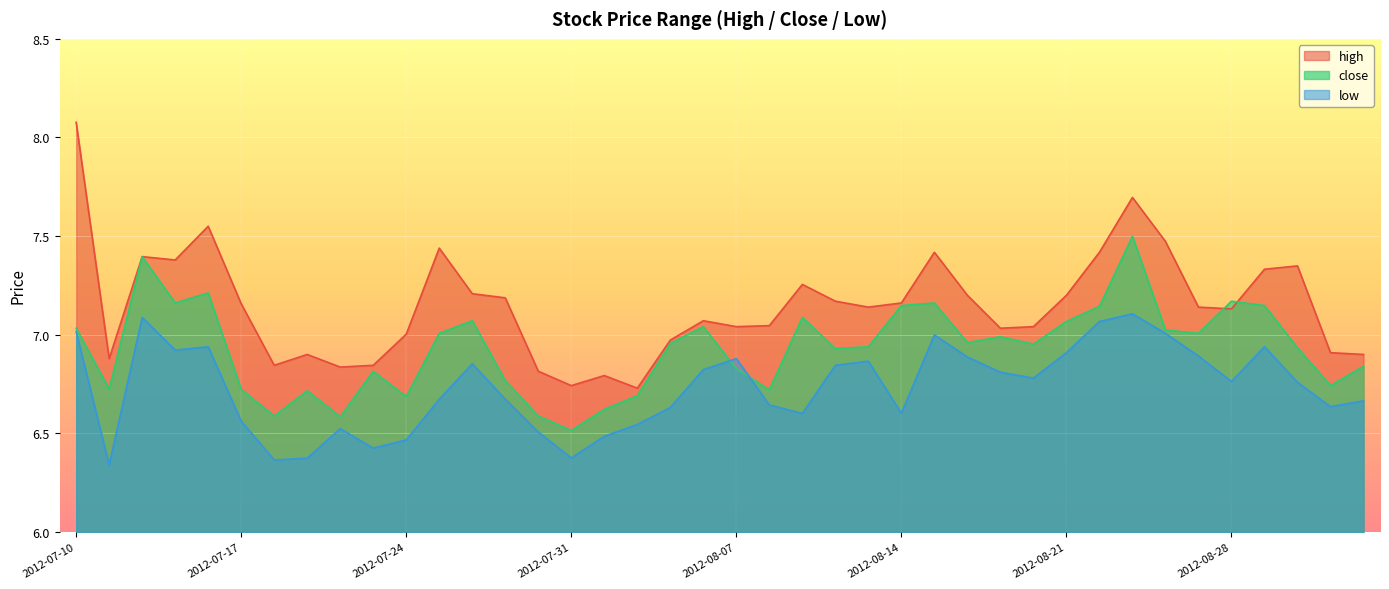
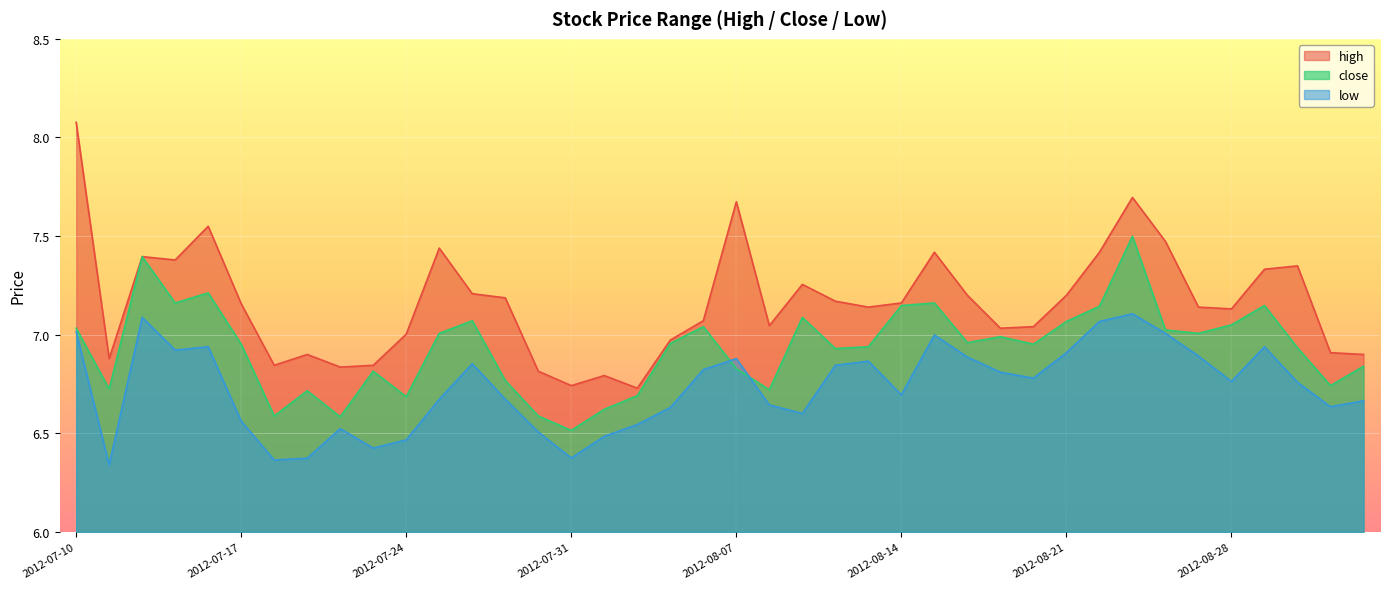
close, 2012-07-17: 6.72 -> 6.95
high, 2012-08-07: 7.04 -> 7.67
low, 2012-08-14: 6.60 -> 6.70
close, 2012-08-28: 7.17 -> 7.05
